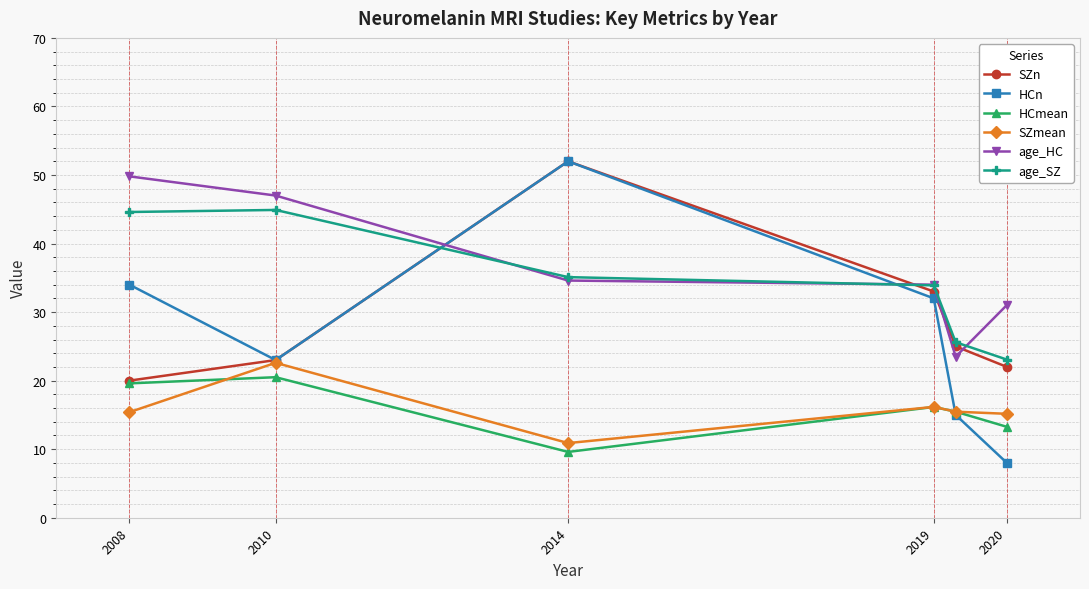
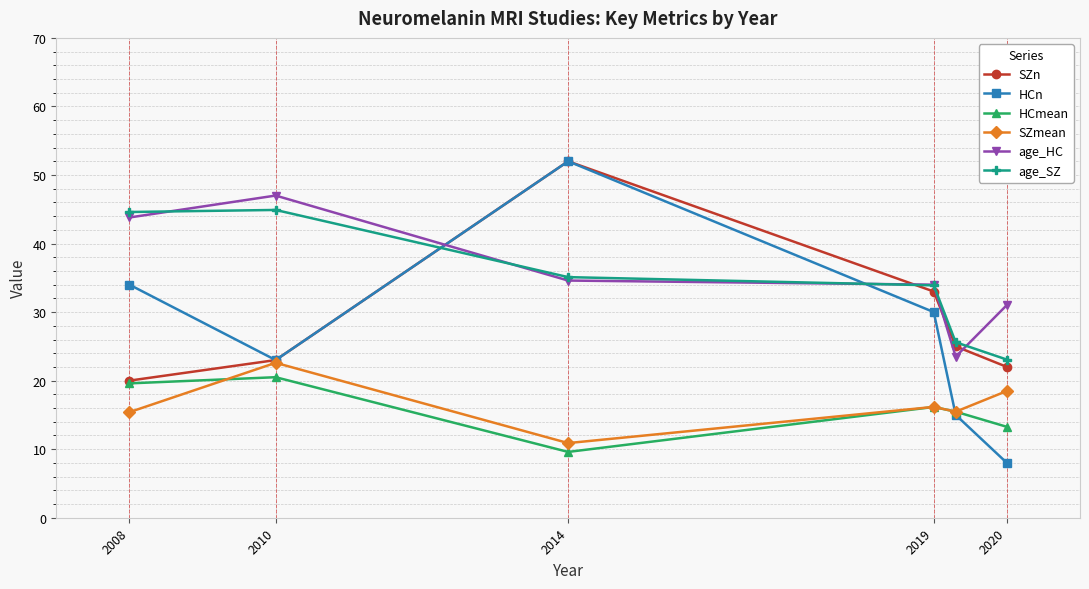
age_HC, 2008: 50 -> 44
HCn, 2019: 32 -> 30
SZmean, 2020: 15 -> 18
